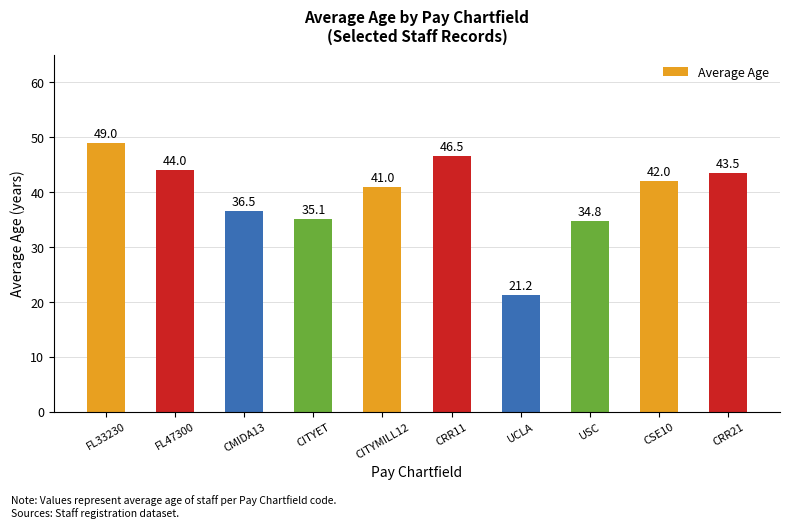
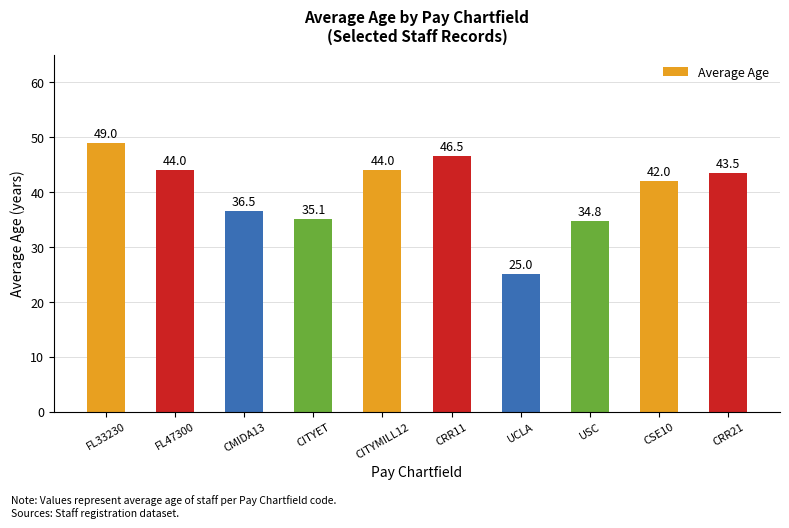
CITYMILL12: 41.0 -> 44.0
UCLA: 21.2 -> 25.0
